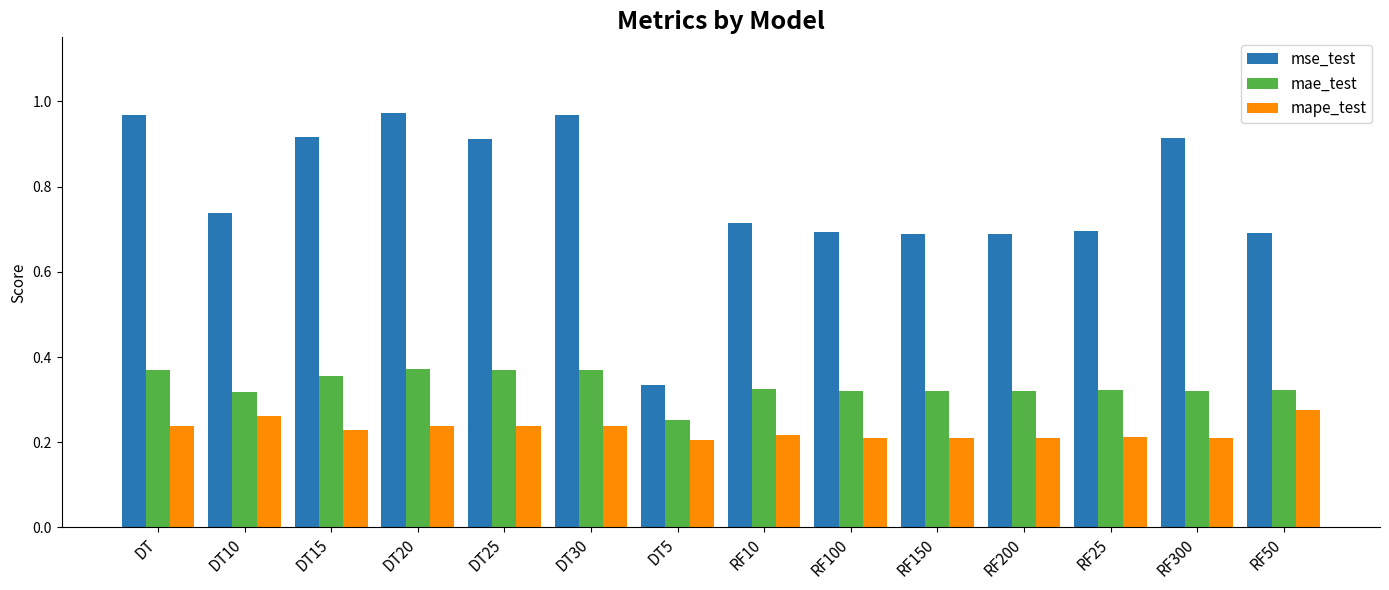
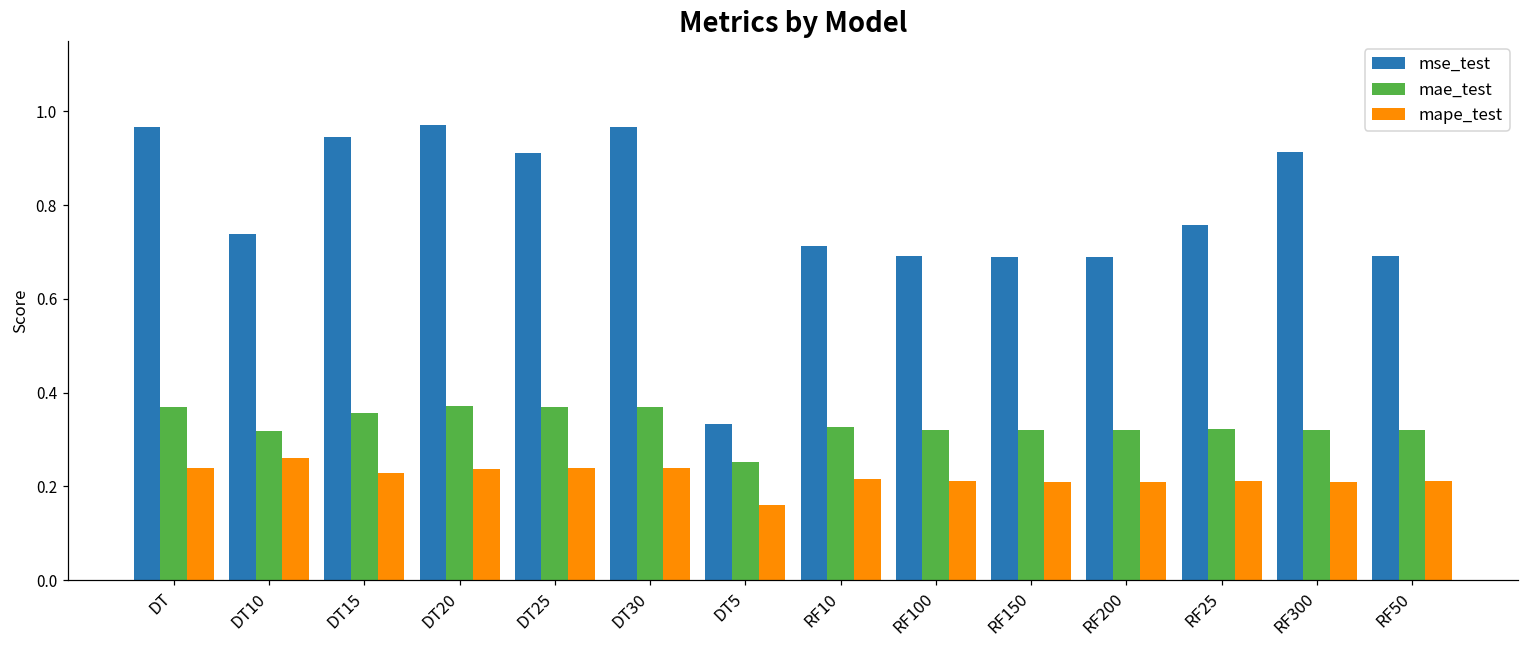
mse_test, DT15: 0.92 -> 0.95
mape_test, DT5: 0.21 -> 0.16
mse_test, RF25: 0.70 -> 0.76
mape_test, RF50: 0.27 -> 0.21
